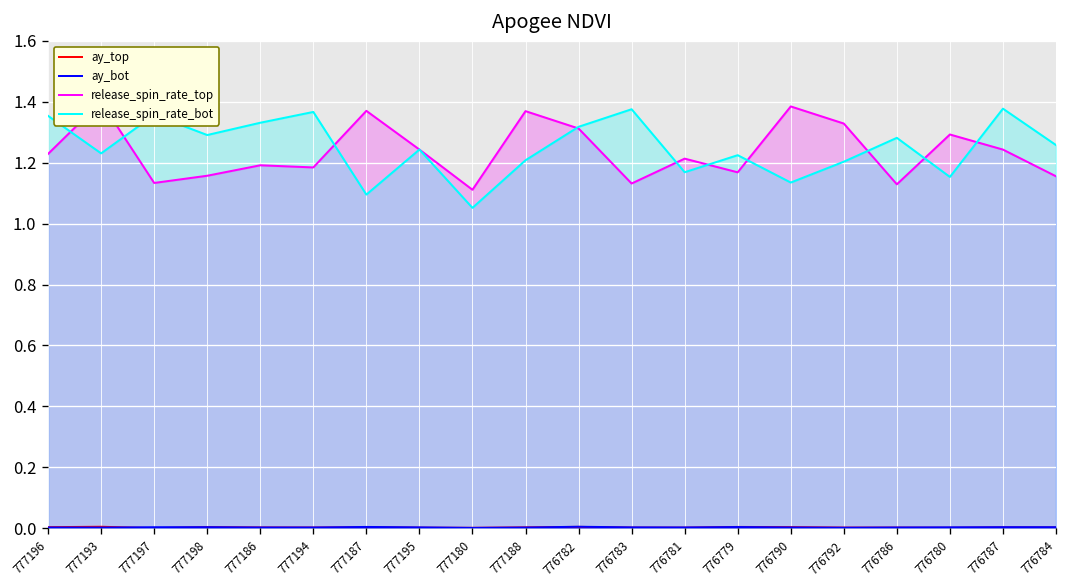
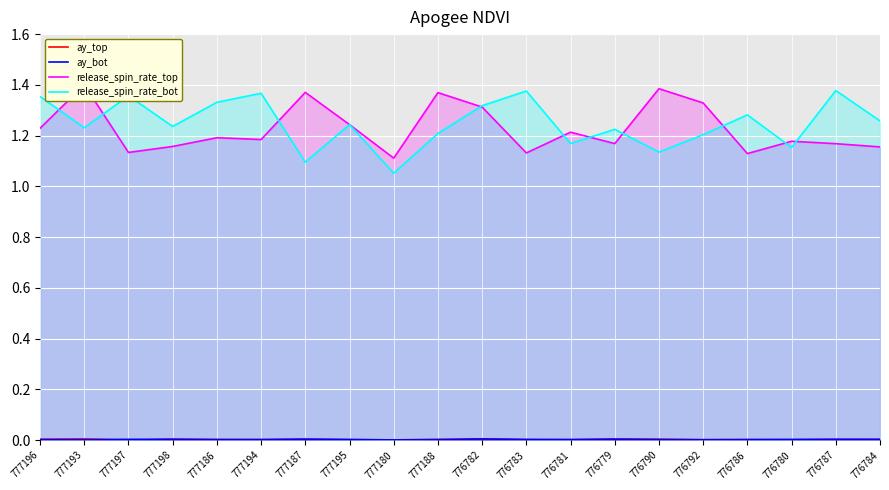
release_spin_rate_bot, 777198: 1.29 -> 1.24
release_spin_rate_top, 776780: 1.29 -> 1.18
release_spin_rate_top, 776787: 1.24 -> 1.17
